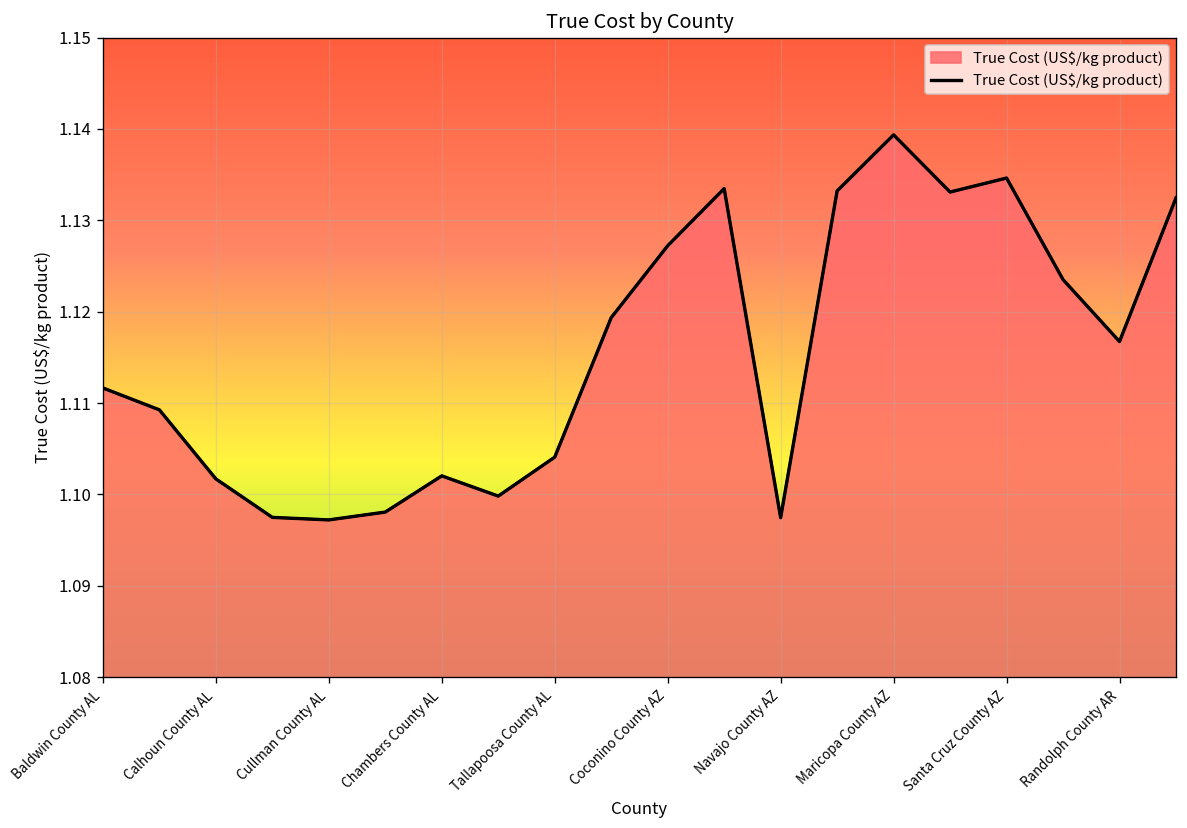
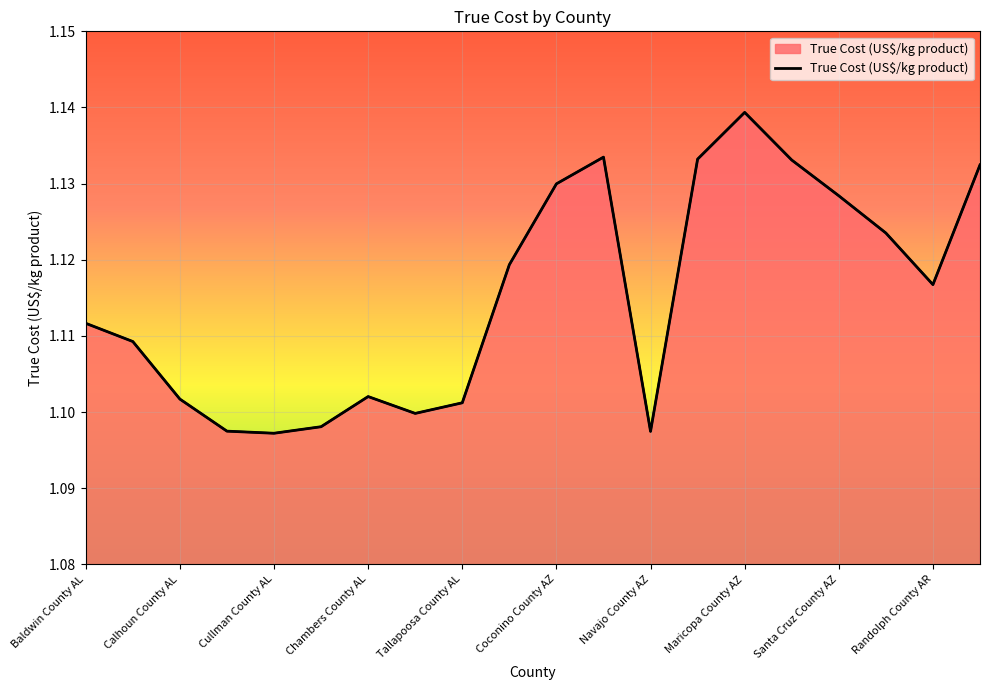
Tallapoosa County AL: 1.104 -> 1.101
Coconino County AZ: 1.127 -> 1.130
Santa Cruz County AZ: 1.135 -> 1.128
